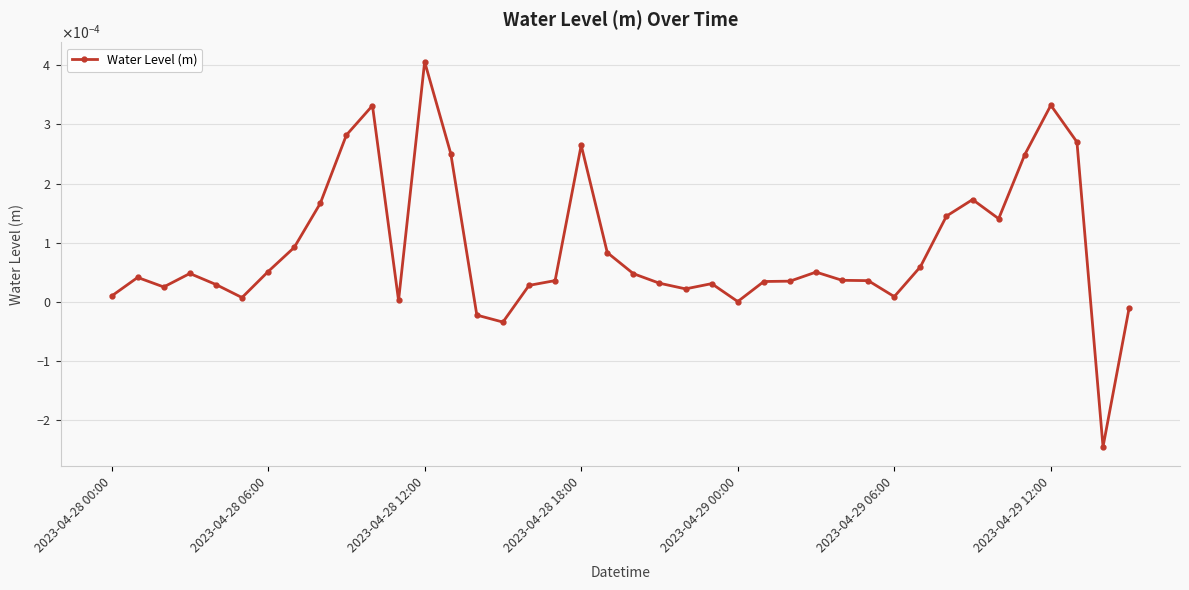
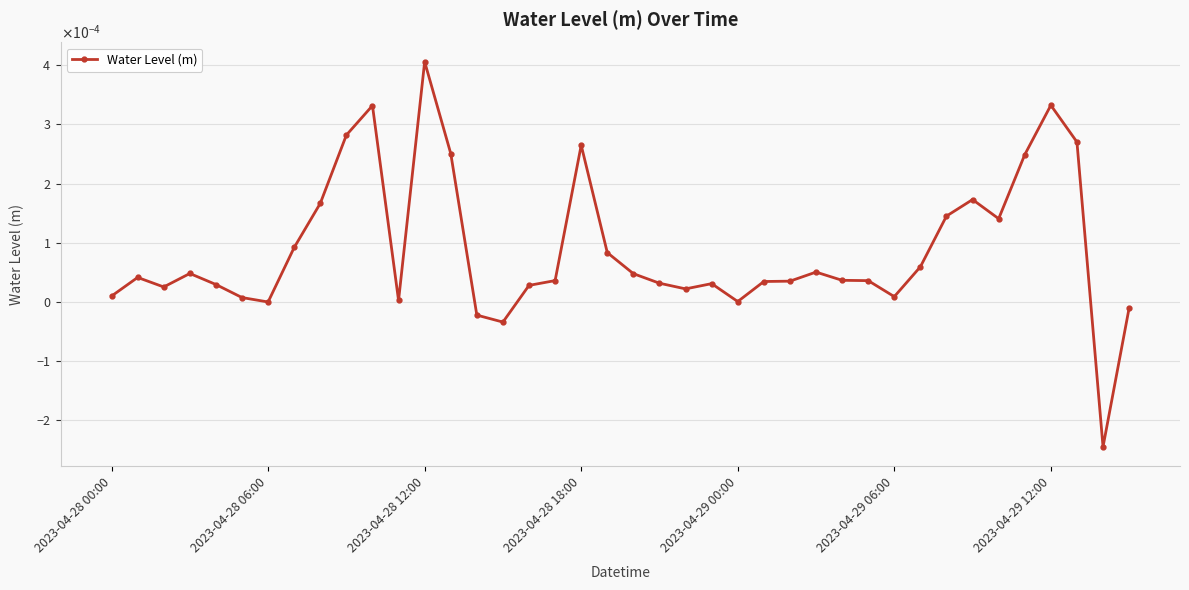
2023-04-28 06:00: 0.0001 -> 0.0000
